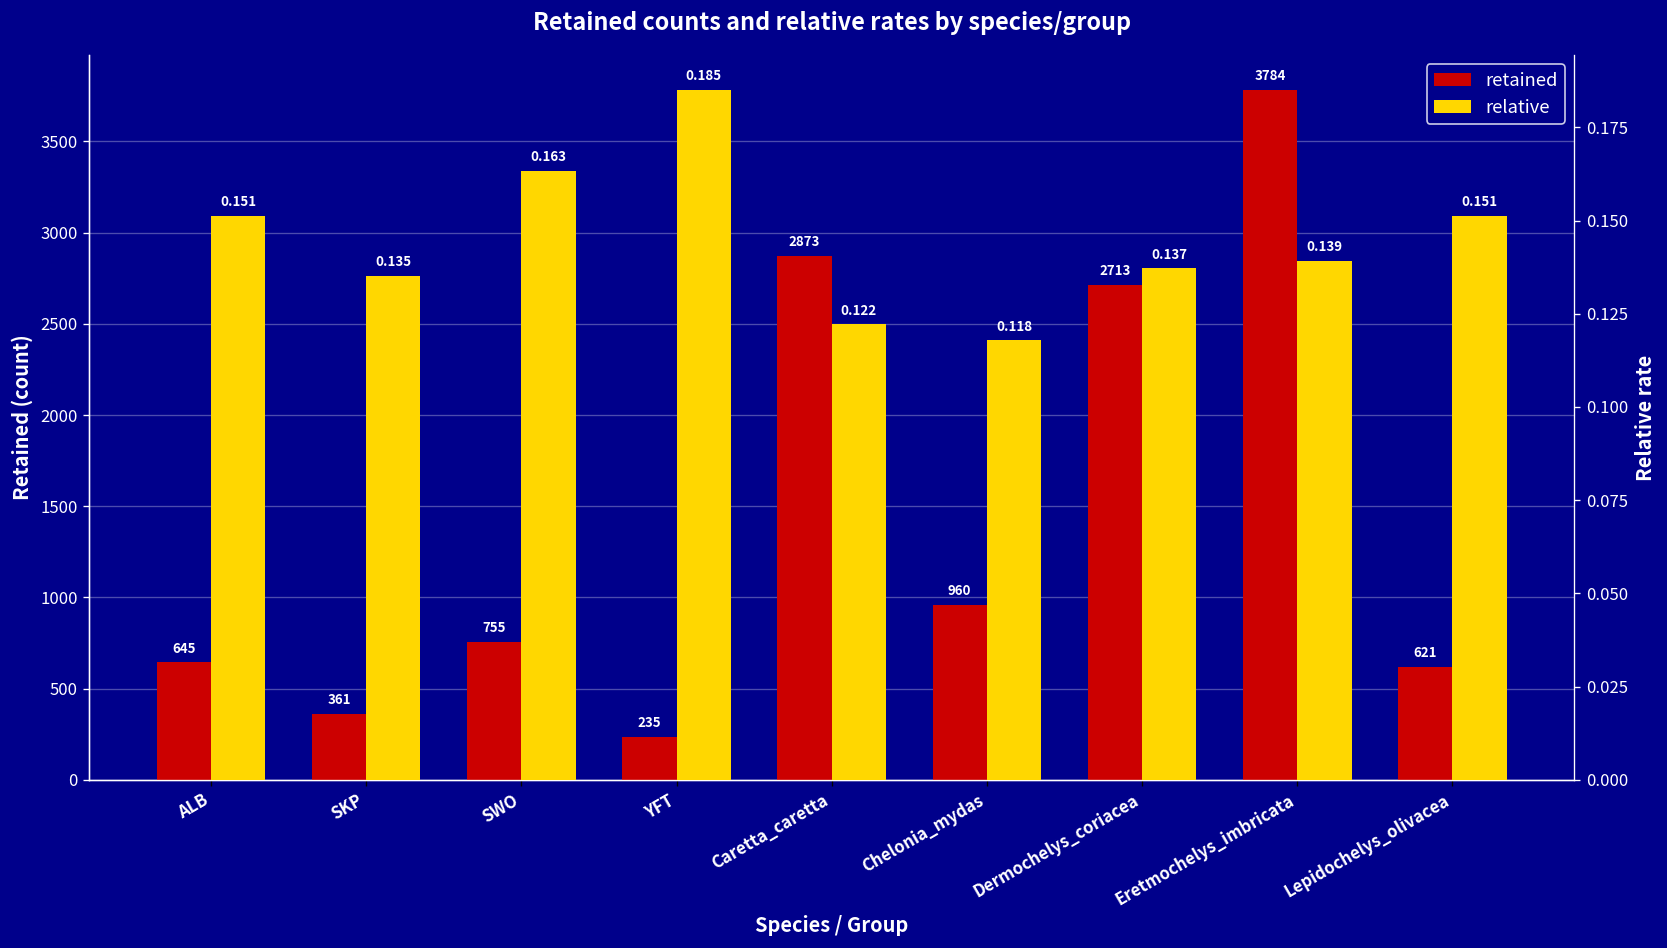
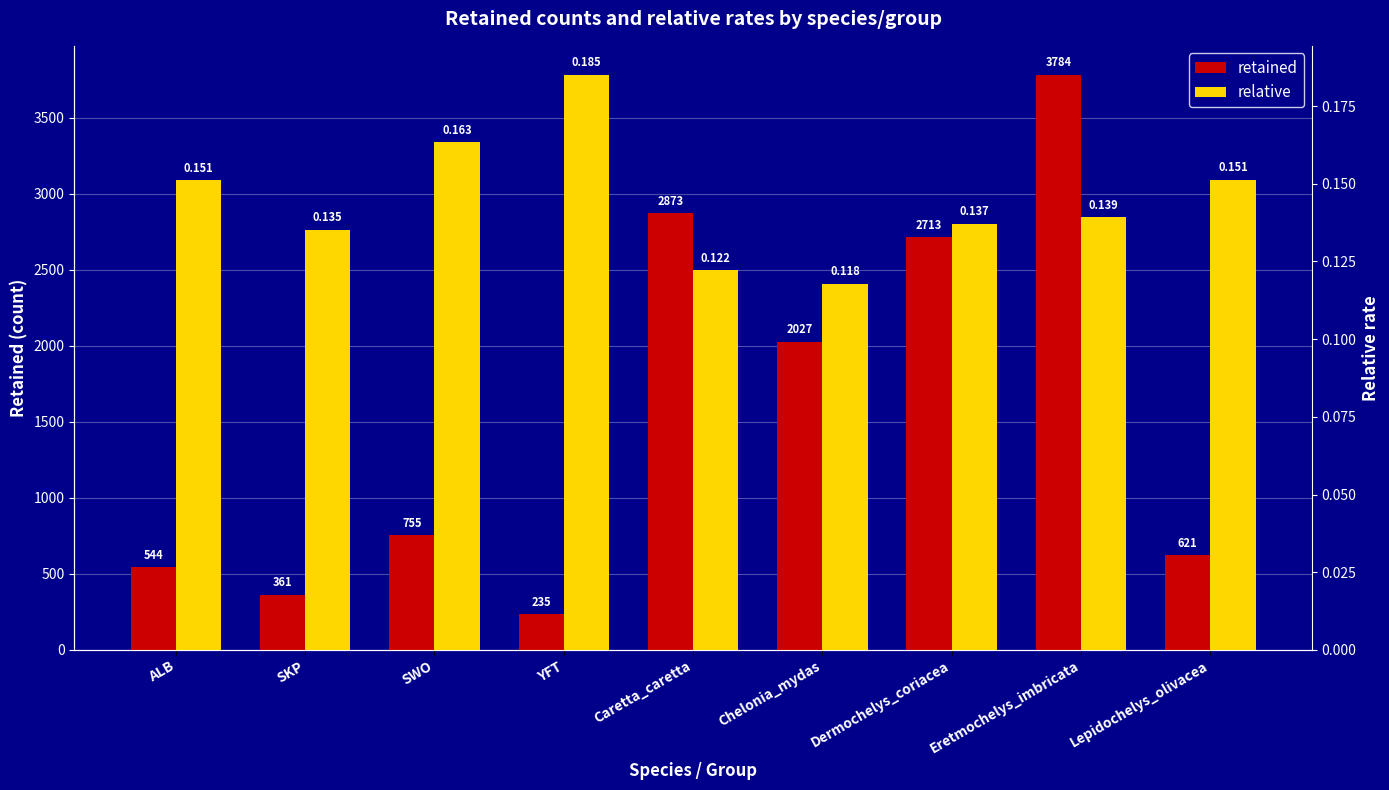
retained, ALB: 645 -> 544
retained, Chelonia_mydas: 960 -> 2027
